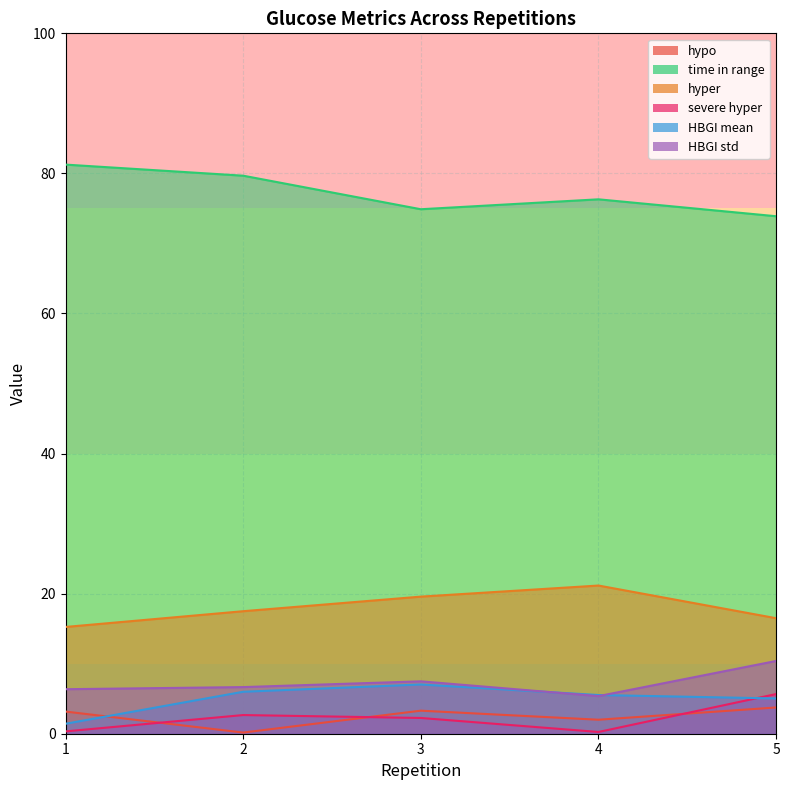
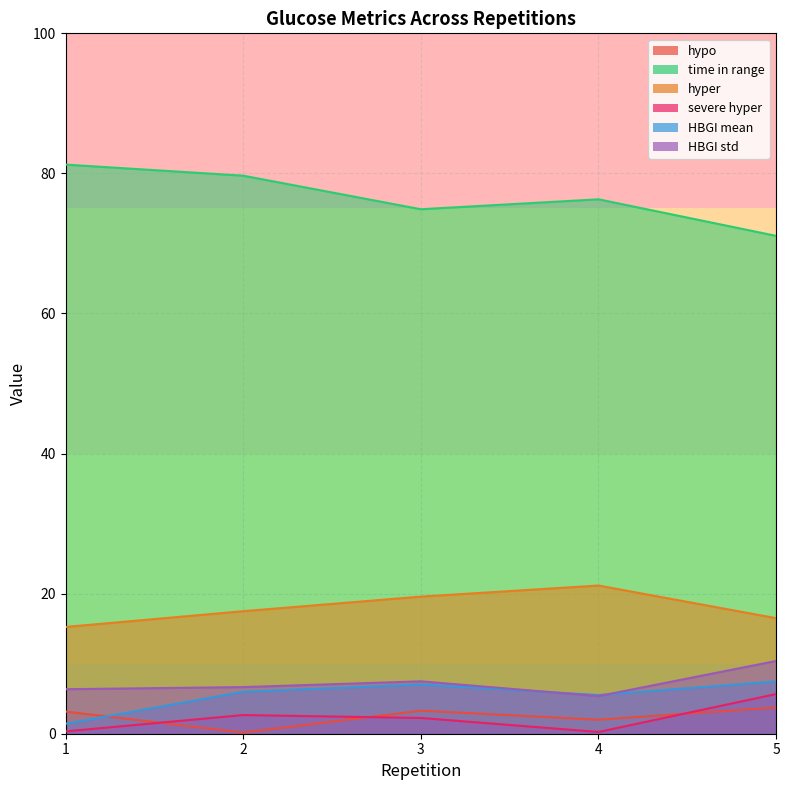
time in range, 5: 74 -> 71
HBGI mean, 5: 5 -> 7
